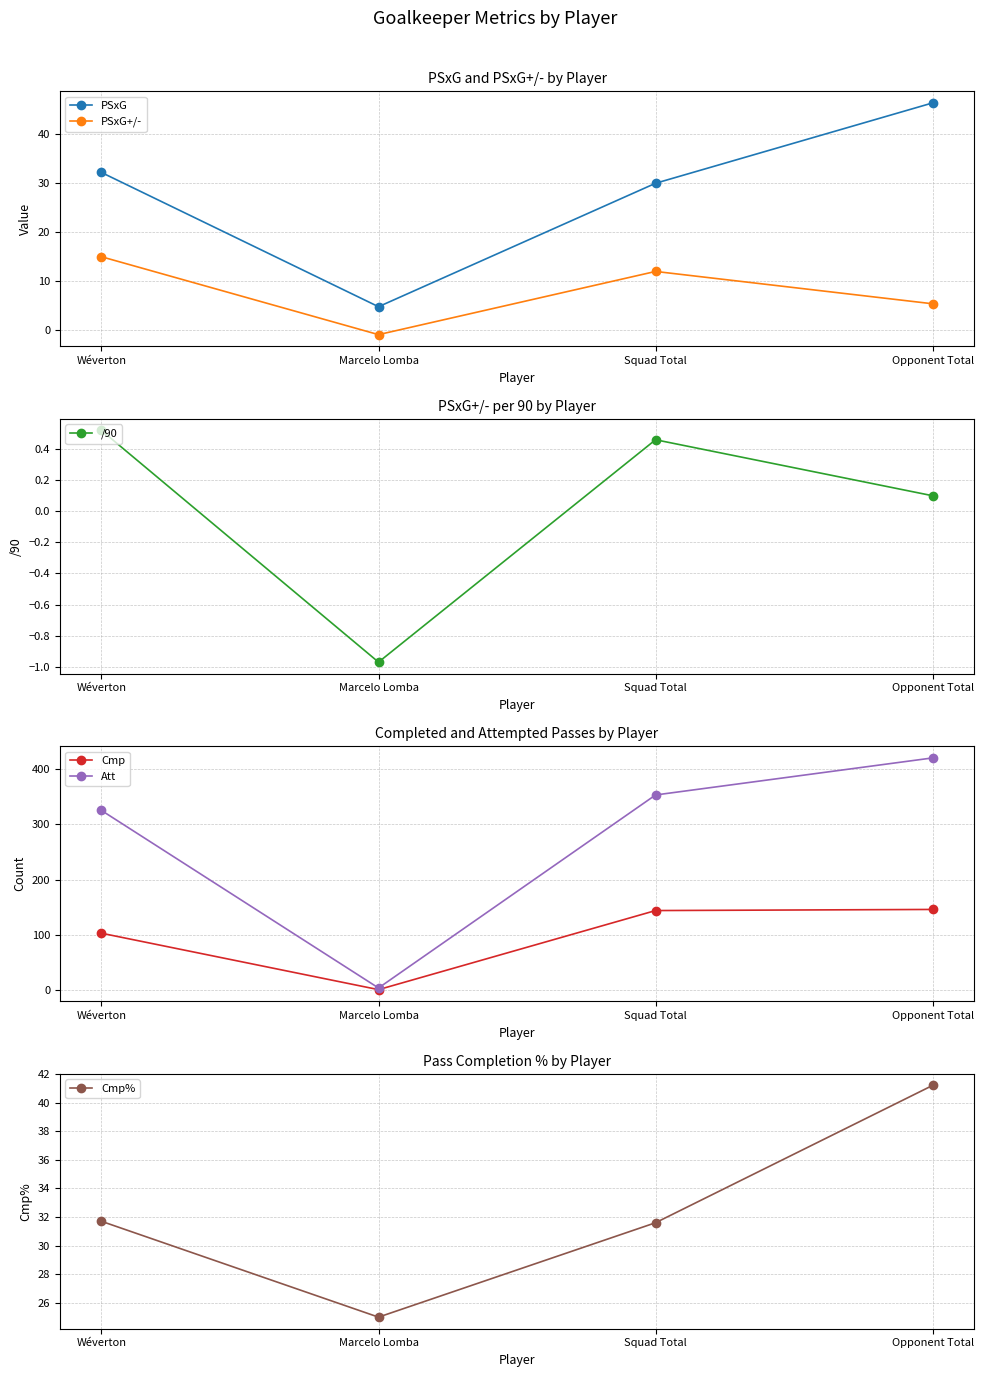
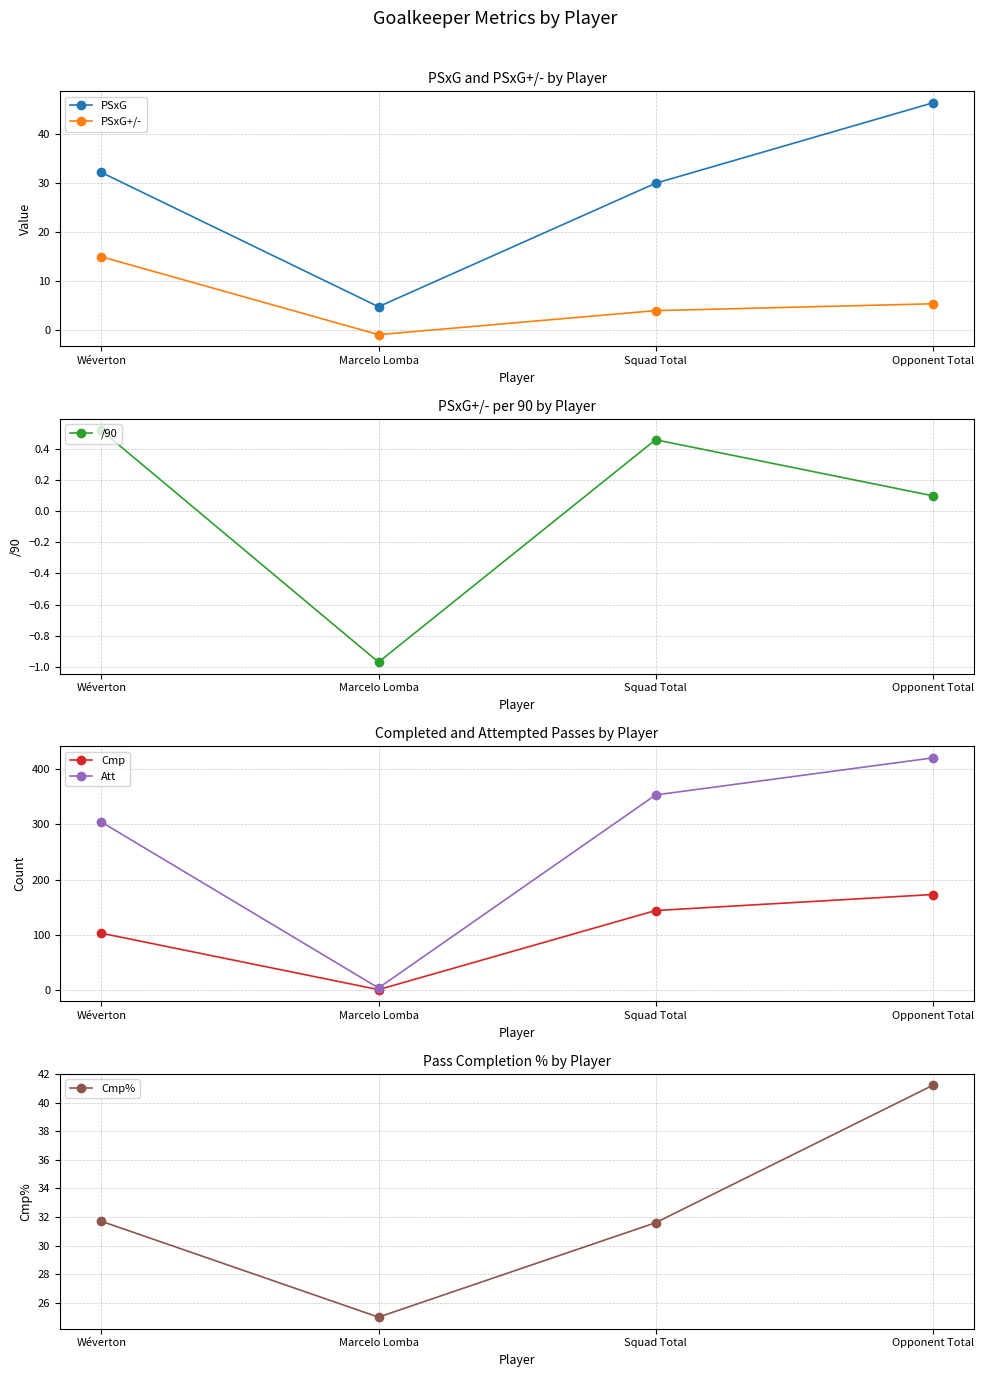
PSxG and PSxG+/- by Player, PSxG+/-, Squad Total: 12 -> 4
Completed and Attempted Passes by Player, Att, Wéverton: 330 -> 300
Completed and Attempted Passes by Player, Cmp, Opponent Total: 150 -> 170
